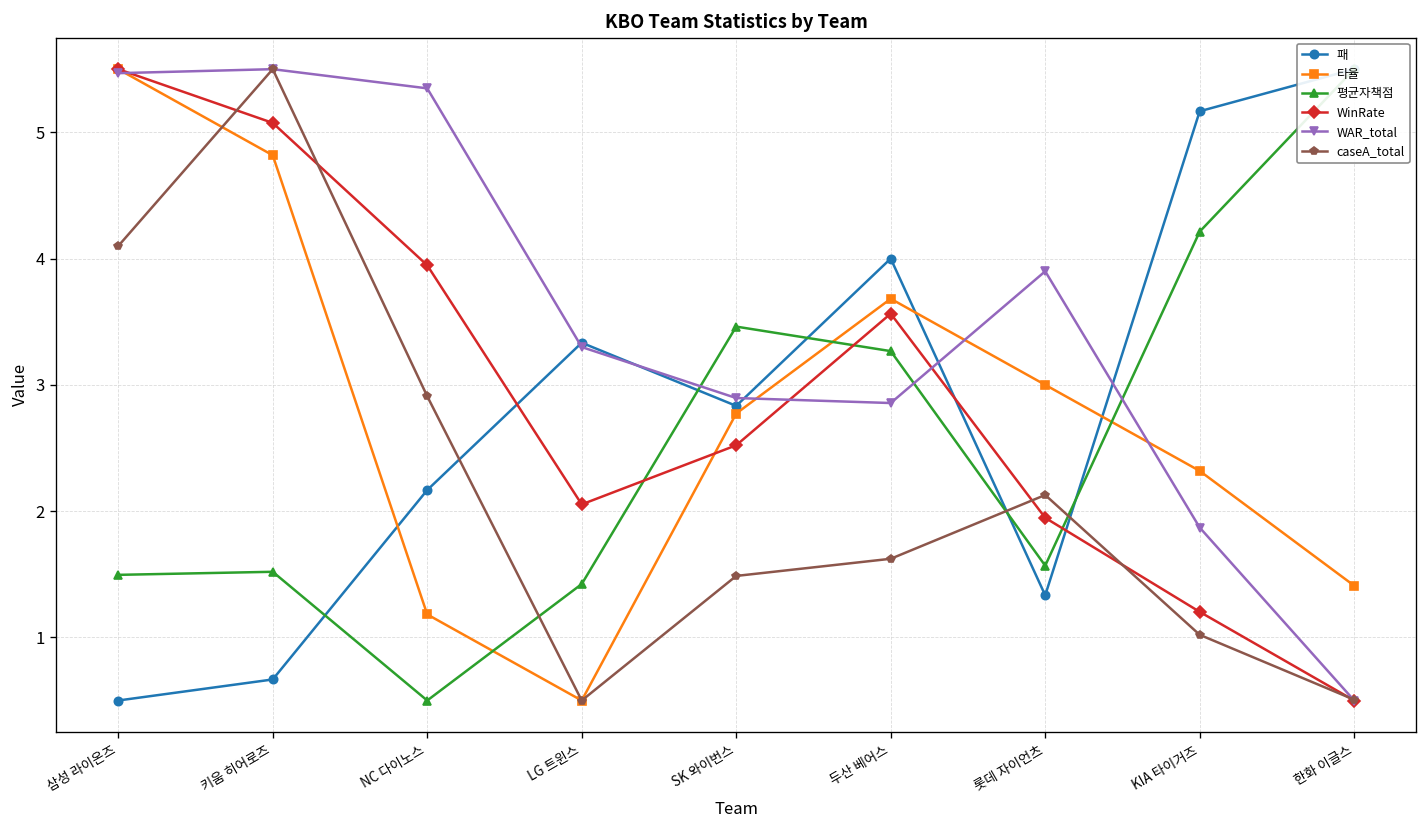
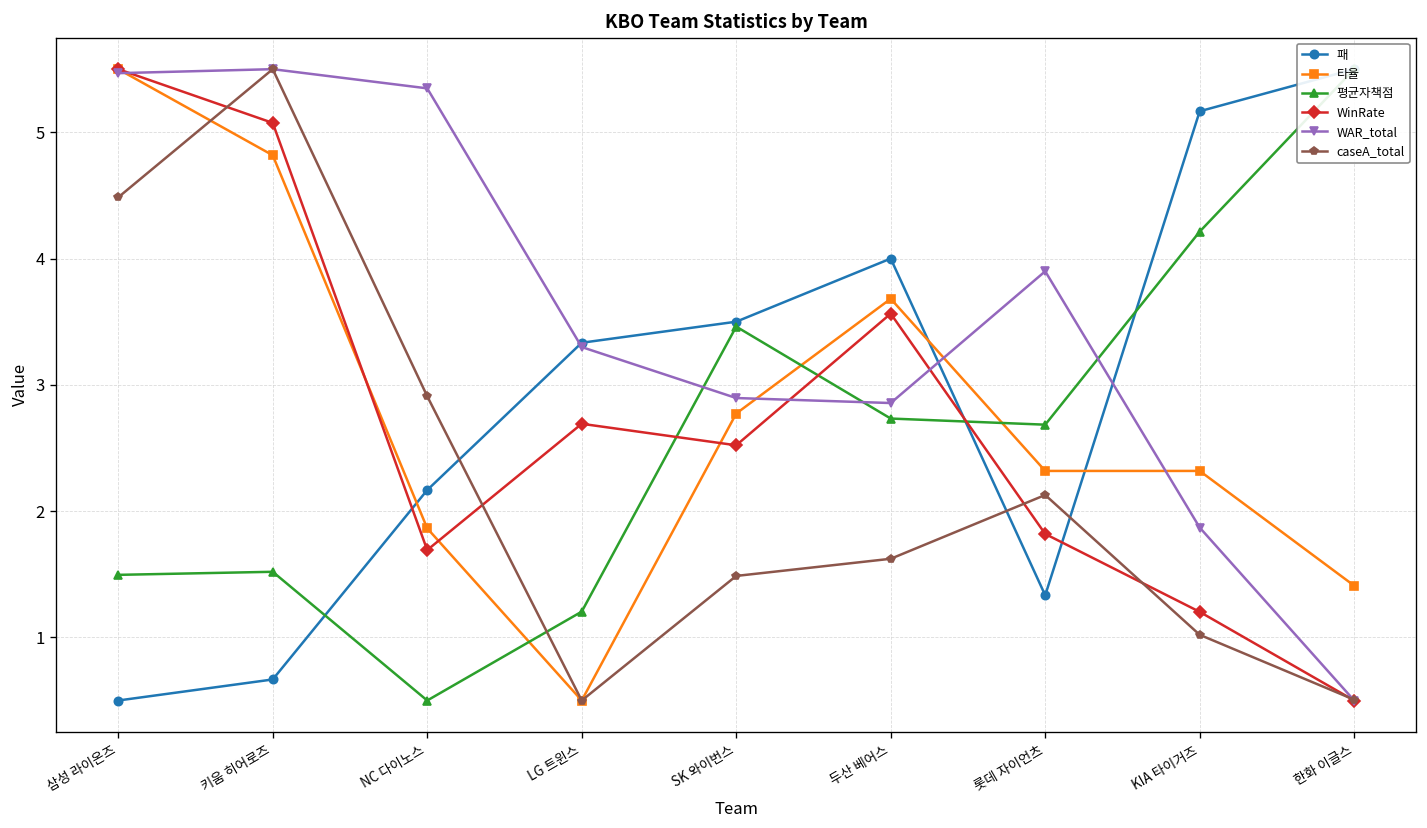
caseA_total, 삼성 라이온즈: 4.10 -> 4.48
타율, NC 다이노스: 1.18 -> 1.86
WinRate, NC 다이노스: 3.95 -> 1.69
평균자책점, LG 트윈스: 1.42 -> 1.20
WinRate, LG 트윈스: 2.05 -> 2.69
패, SK 와이번스: 2.83 -> 3.50
평균자책점, 두산 베어스: 3.27 -> 2.73
타율, 롯데 자이언츠: 3.00 -> 2.32
평균자책점, 롯데 자이언츠: 1.57 -> 2.68
WinRate, 롯데 자이언츠: 1.95 -> 1.82
